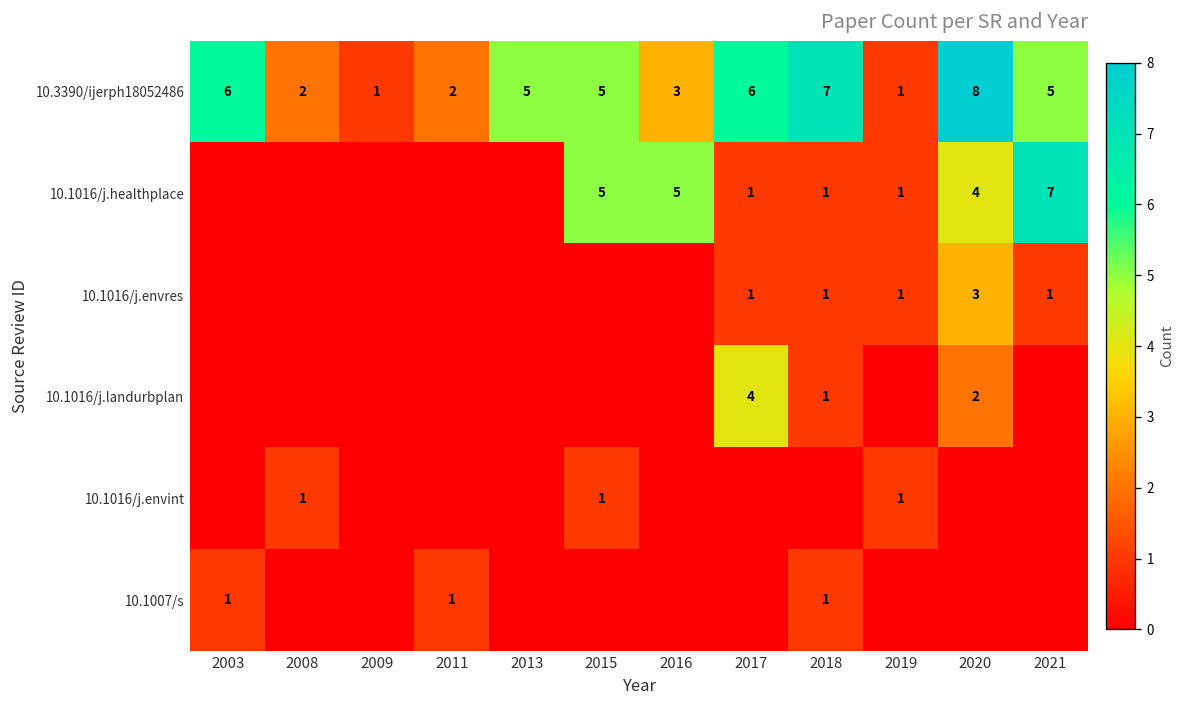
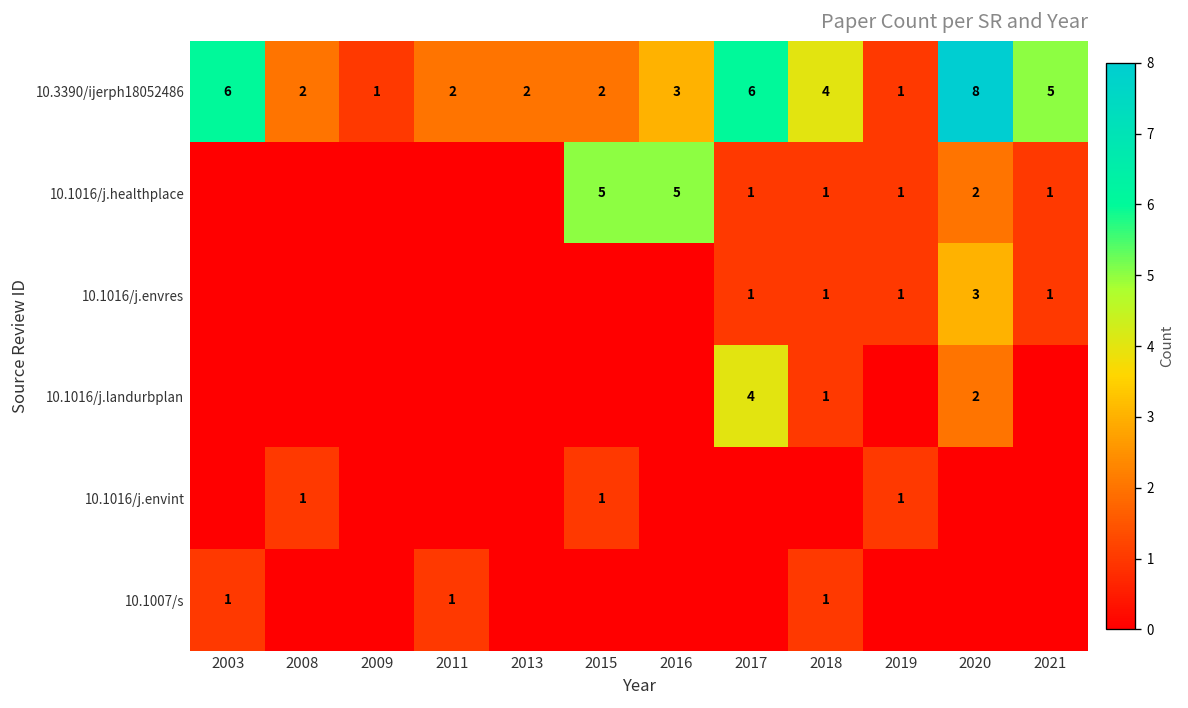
10.3390/ijerph18052486, 2013: 5 -> 2
10.3390/ijerph18052486, 2015: 5 -> 2
10.3390/ijerph18052486, 2018: 7 -> 4
10.1016/j.healthplace, 2020: 4 -> 2
10.1016/j.healthplace, 2021: 7 -> 1
